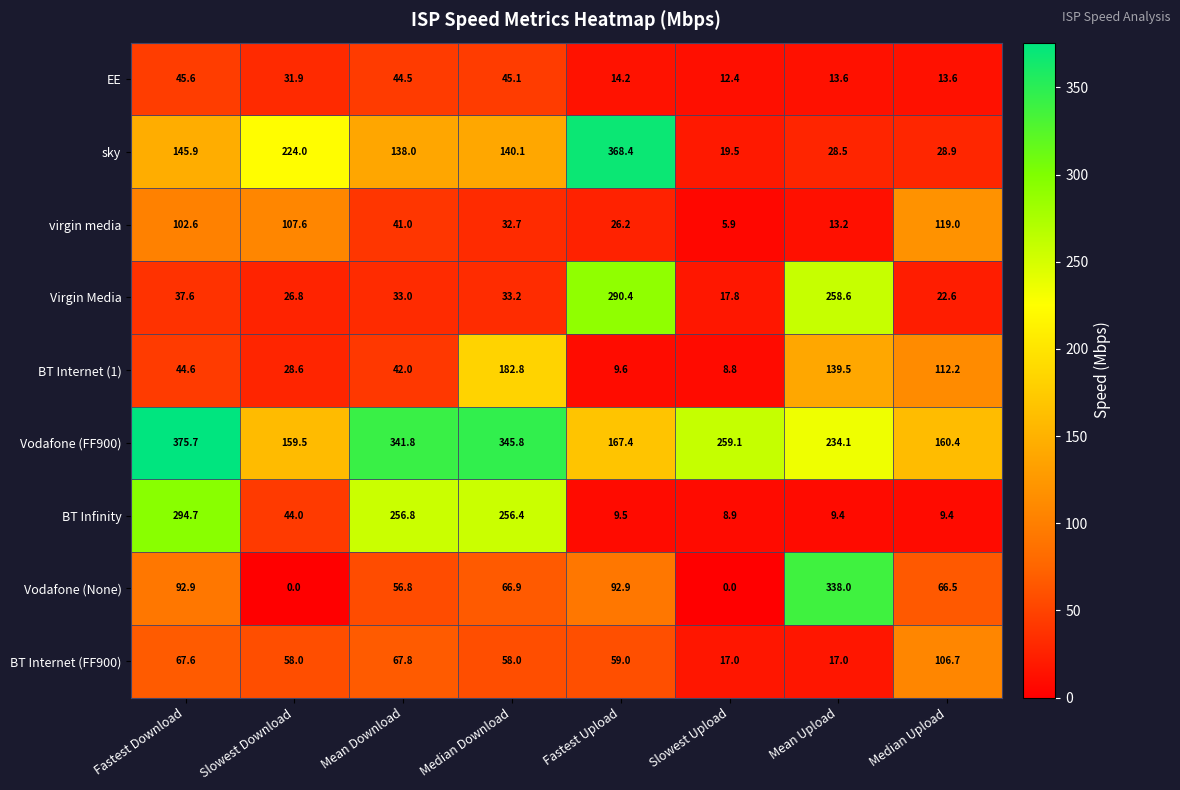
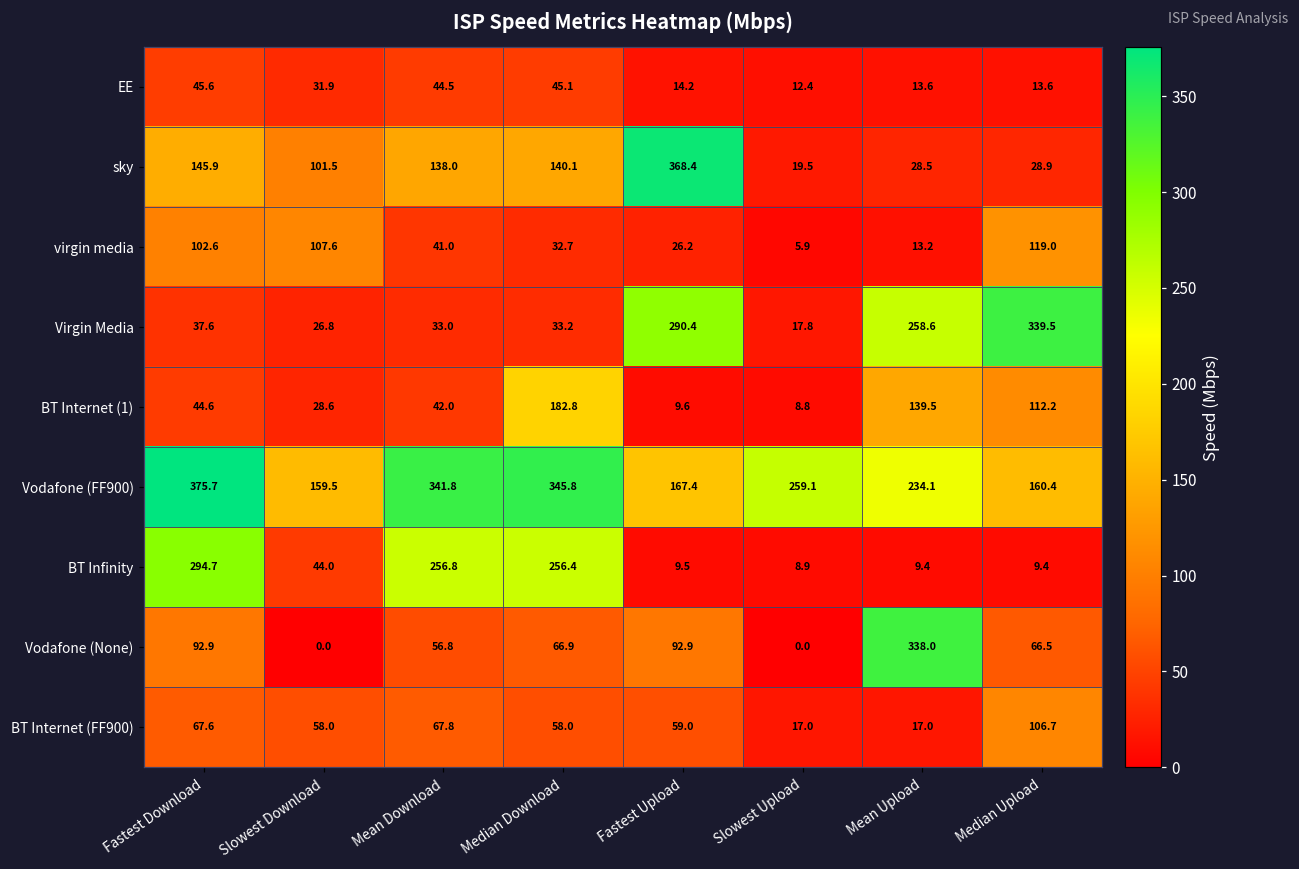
sky, Slowest Download: 224.0 -> 101.5
Virgin Media, Median Upload: 22.6 -> 339.5
